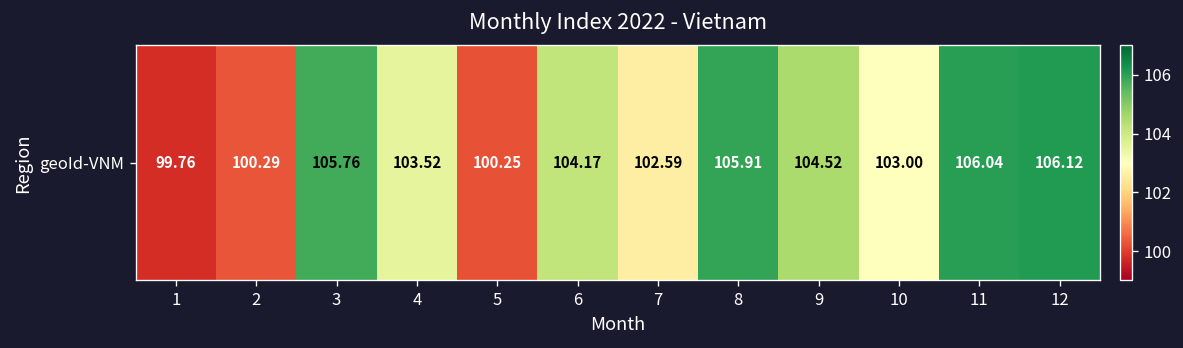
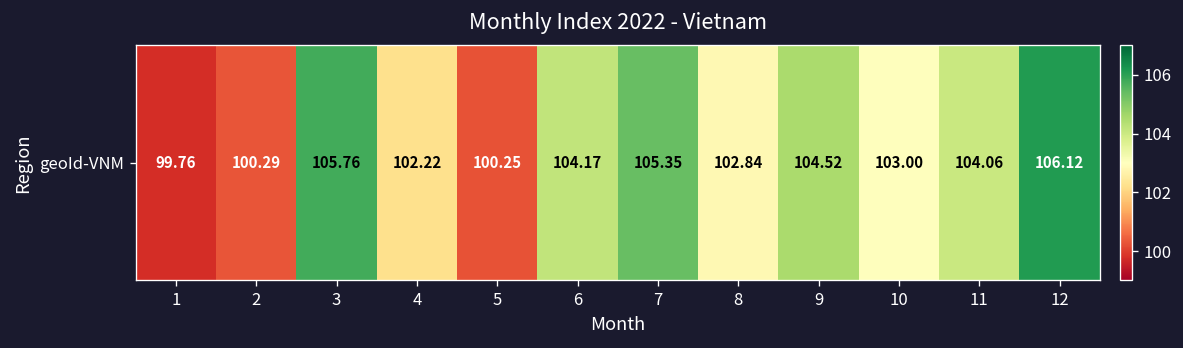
geoId-VNM, 4: 103.52 -> 102.22
geoId-VNM, 7: 102.59 -> 105.35
geoId-VNM, 8: 105.91 -> 102.84
geoId-VNM, 11: 106.04 -> 104.06
